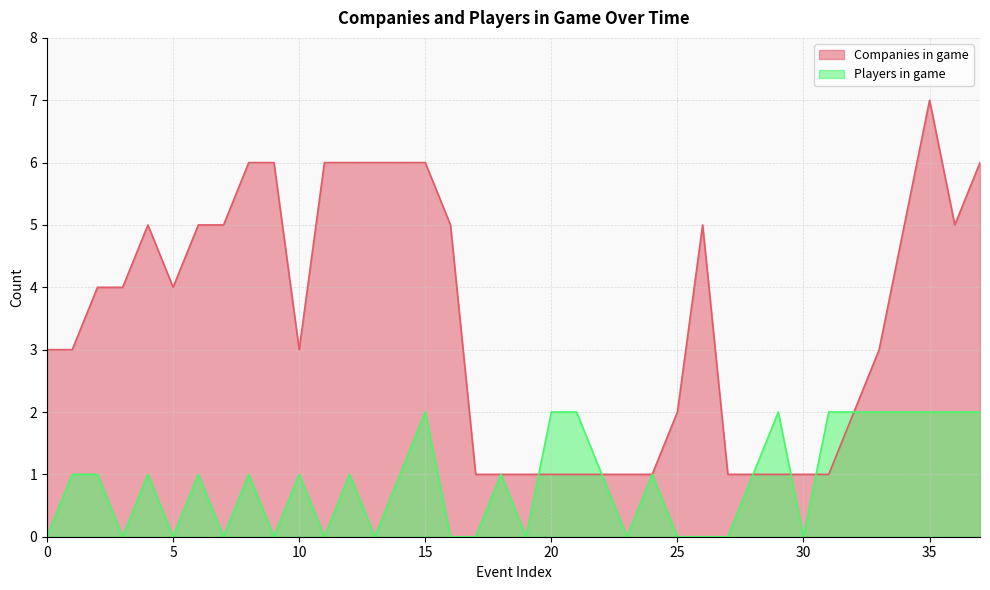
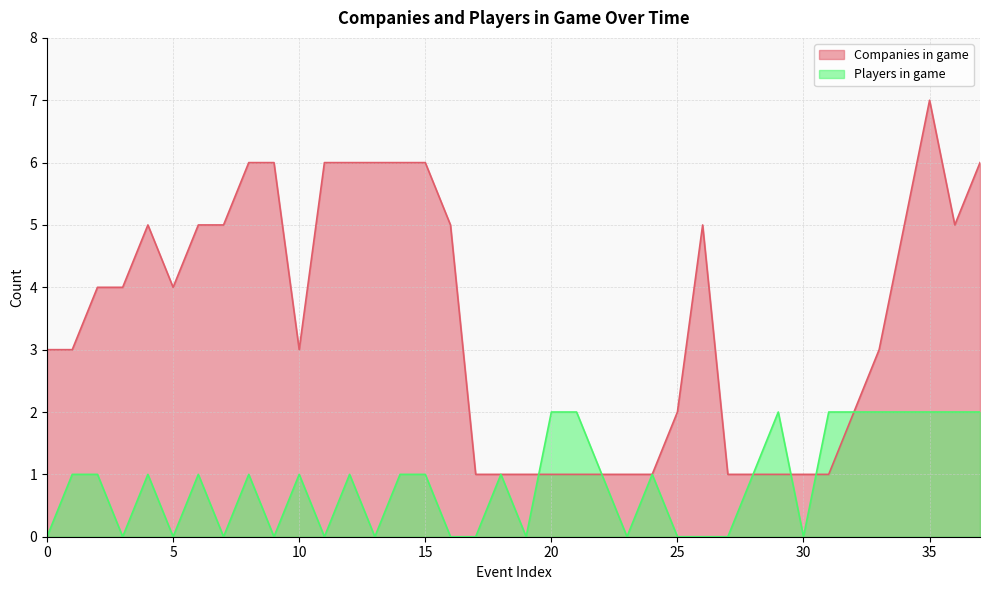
Players in game, 15: 2 -> 1
